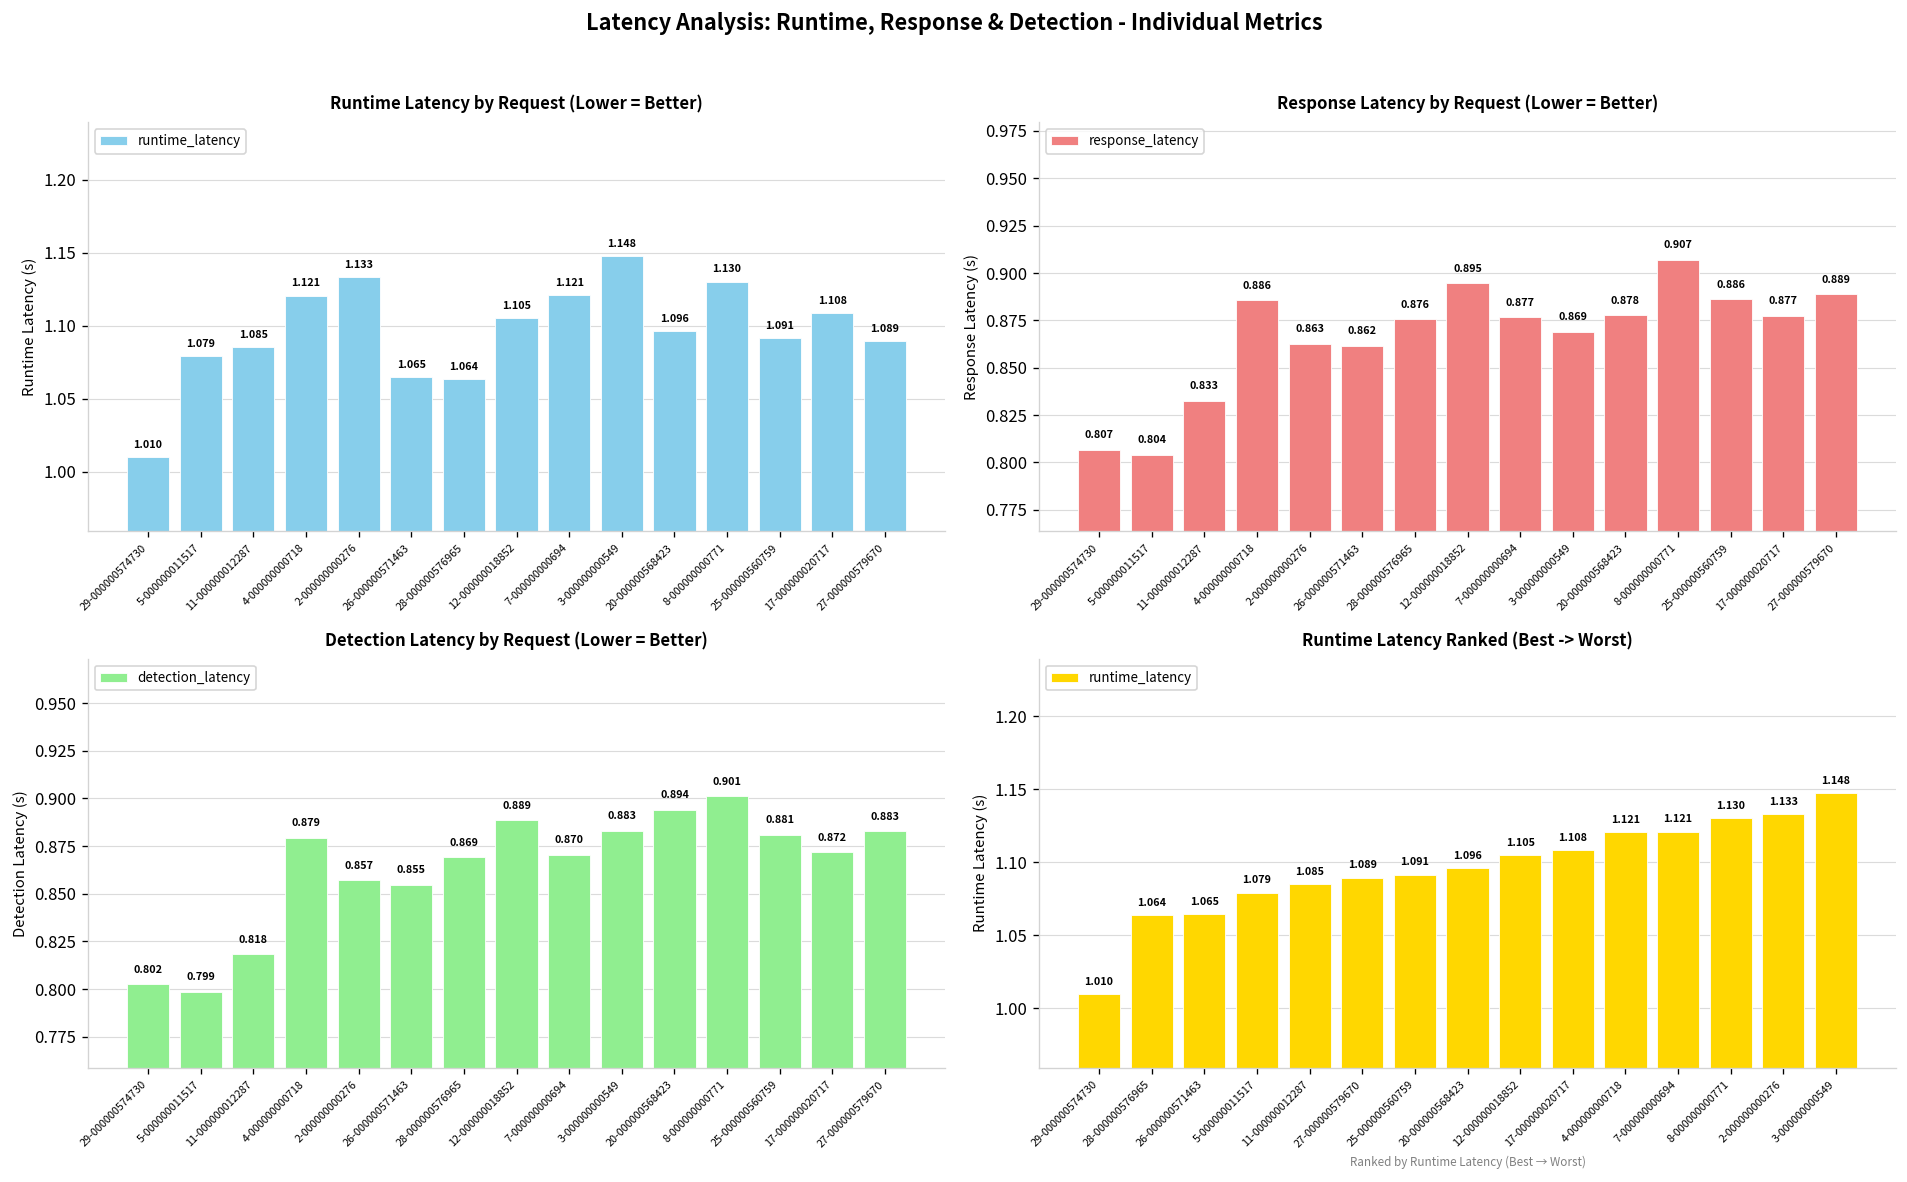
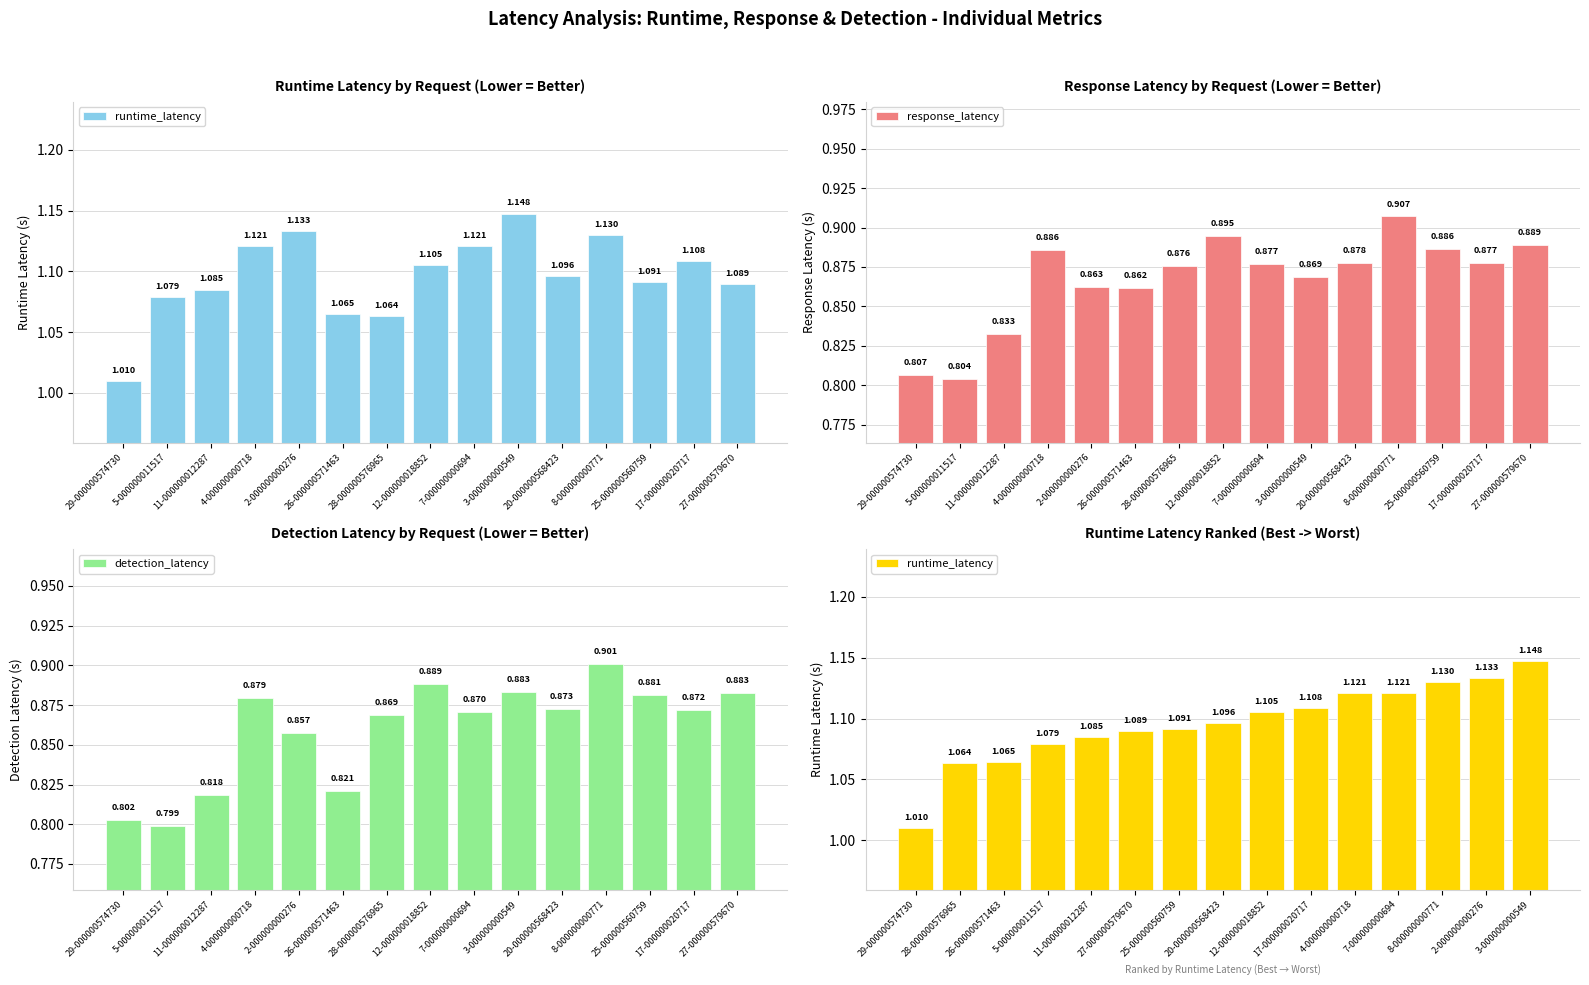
Detection Latency by Request (Lower = Better), 26-000000571463: 0.855 -> 0.821
Detection Latency by Request (Lower = Better), 20-000000568423: 0.894 -> 0.873
